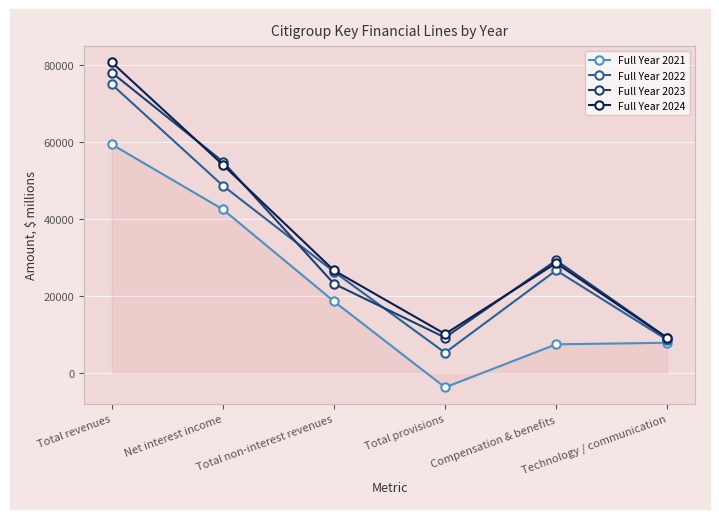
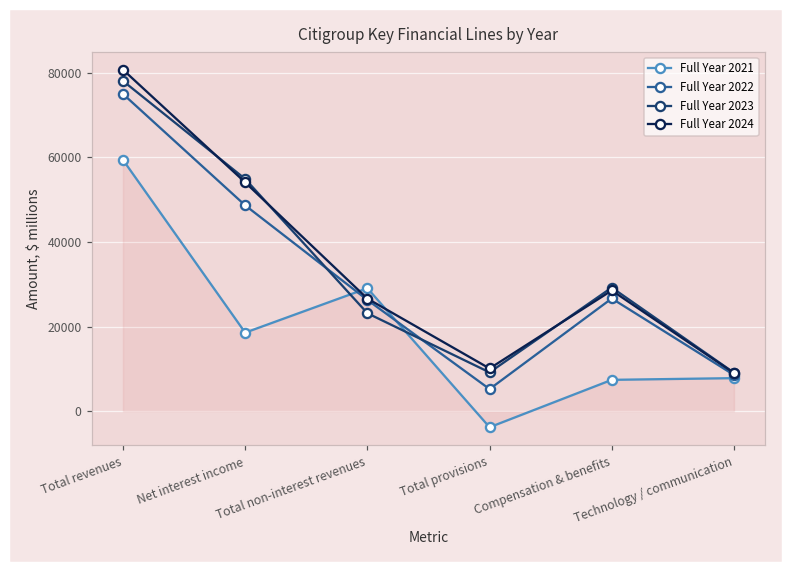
Full Year 2021, Net interest income: 42000 -> 19000
Full Year 2021, Total non-interest revenues: 19000 -> 29000
